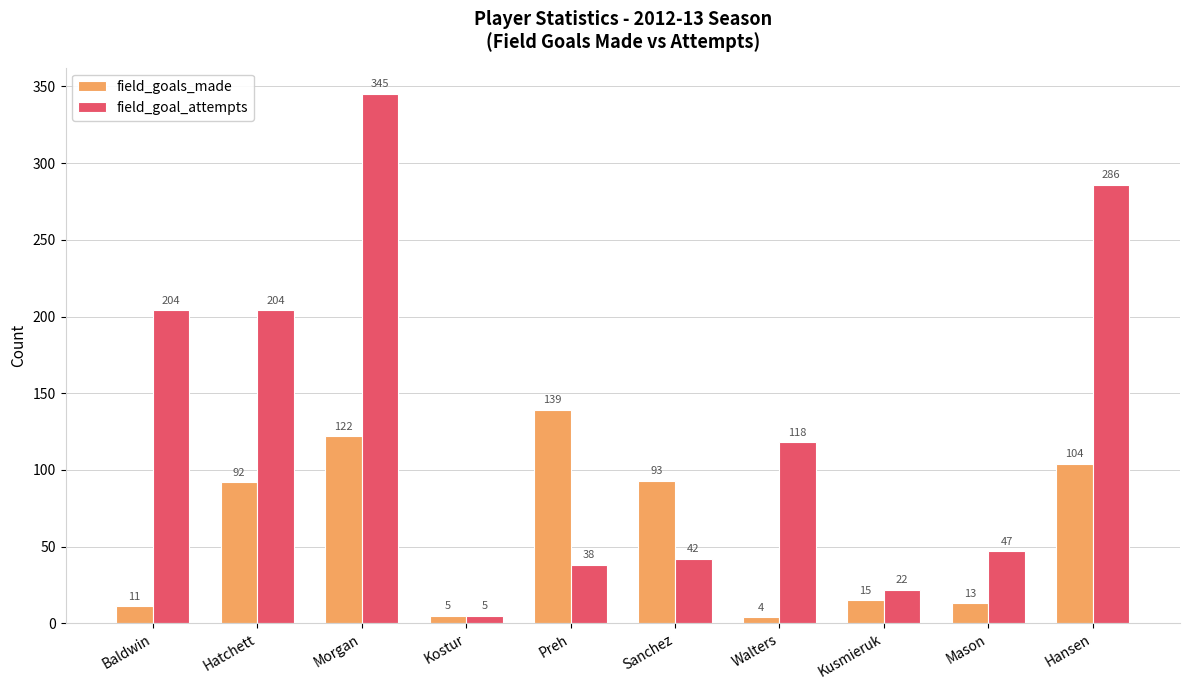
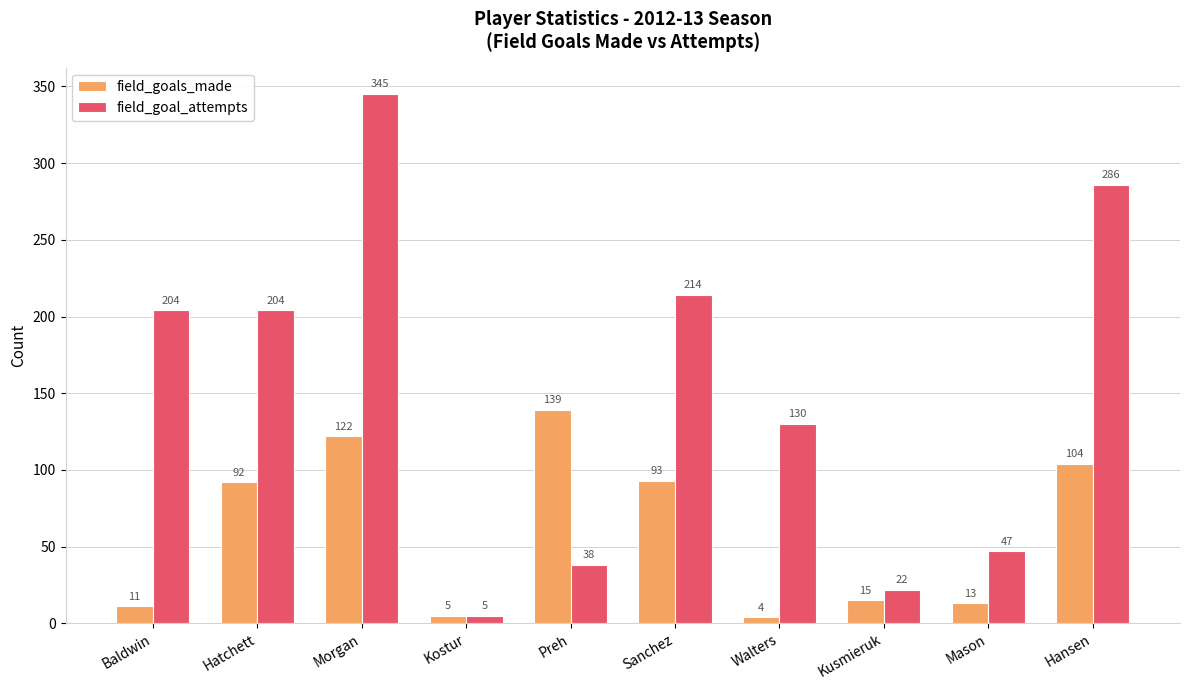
field_goal_attempts, Sanchez: 42 -> 214
field_goal_attempts, Walters: 118 -> 130
